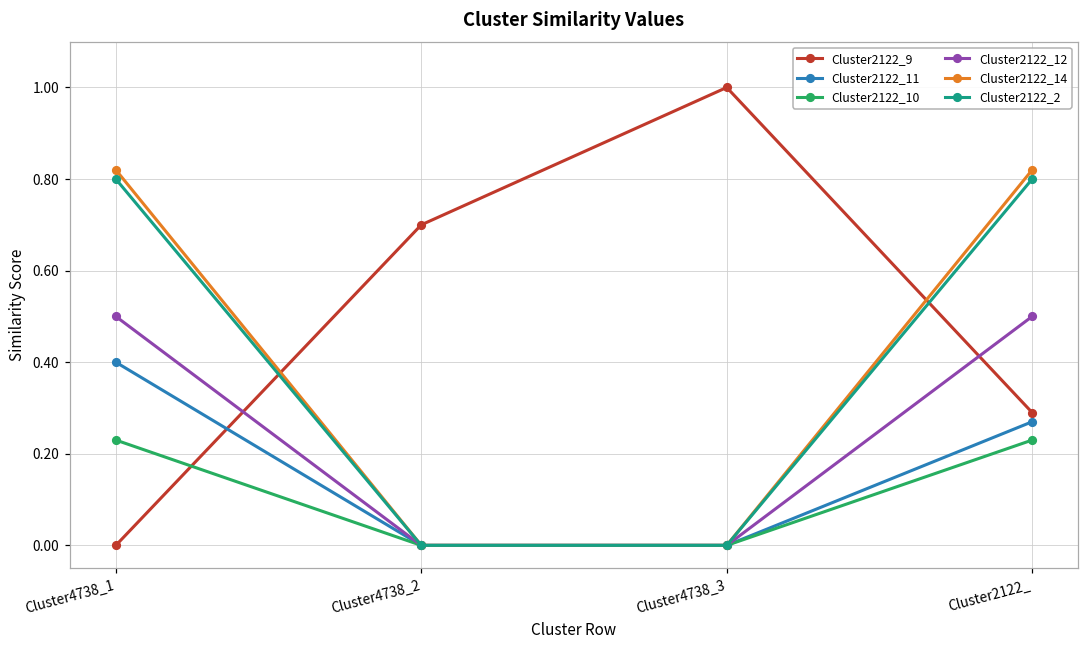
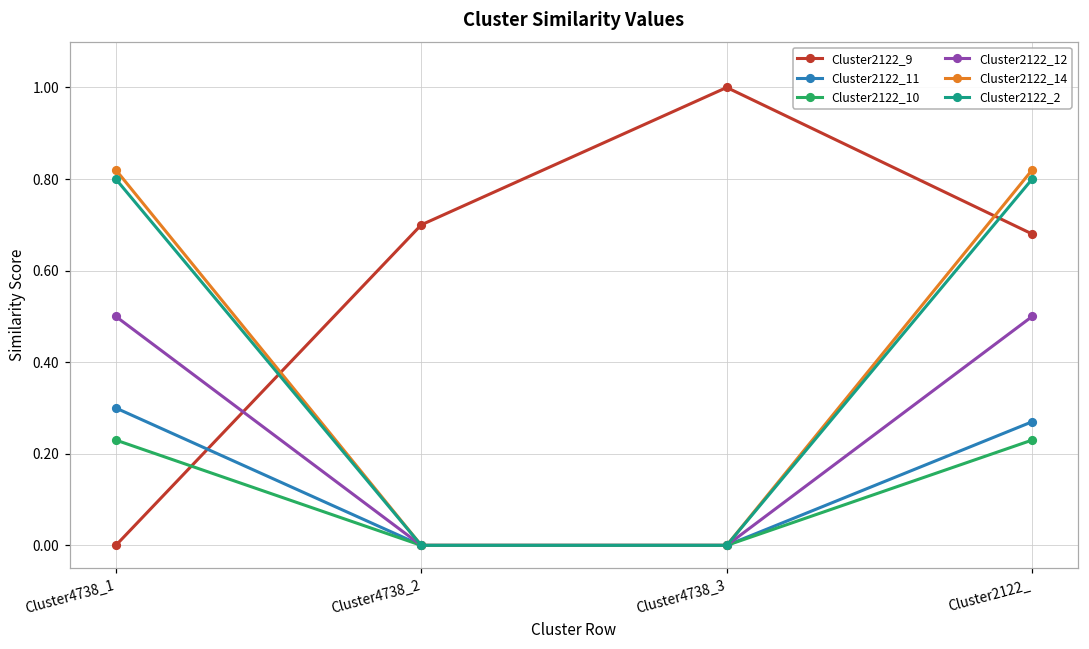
Cluster2122_11, Cluster4738_1: 0.4 -> 0.3
Cluster2122_9, Cluster2122_: 0.29 -> 0.68
